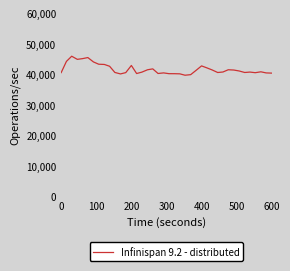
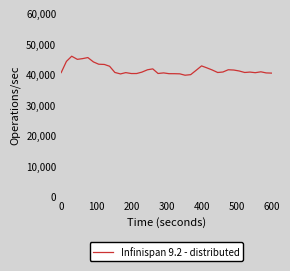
200: 43,000 -> 40,000
